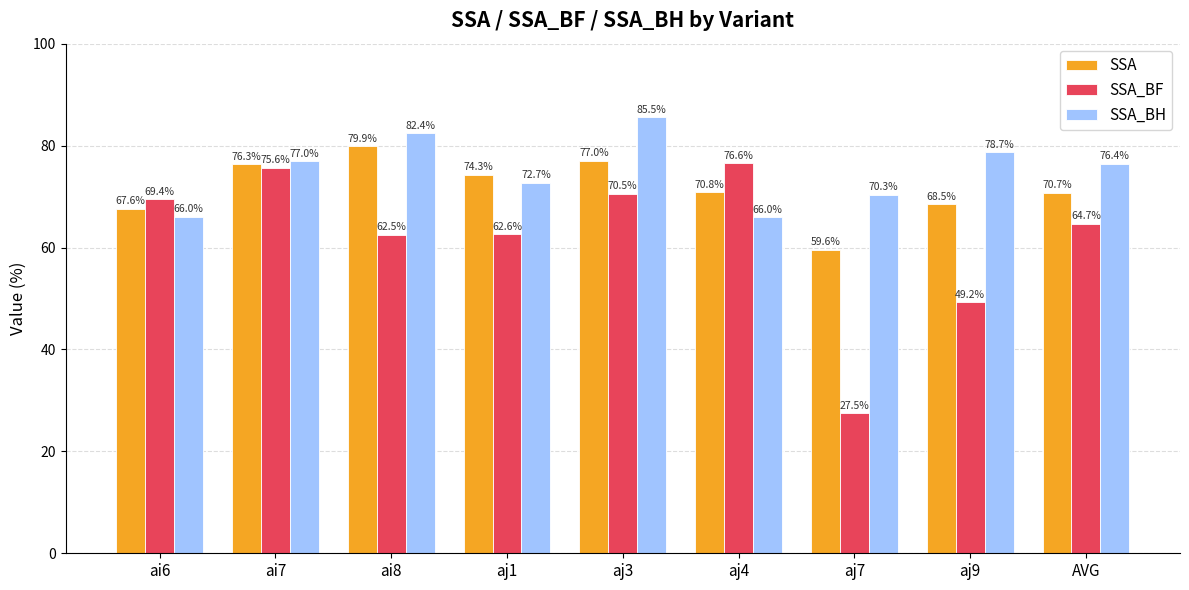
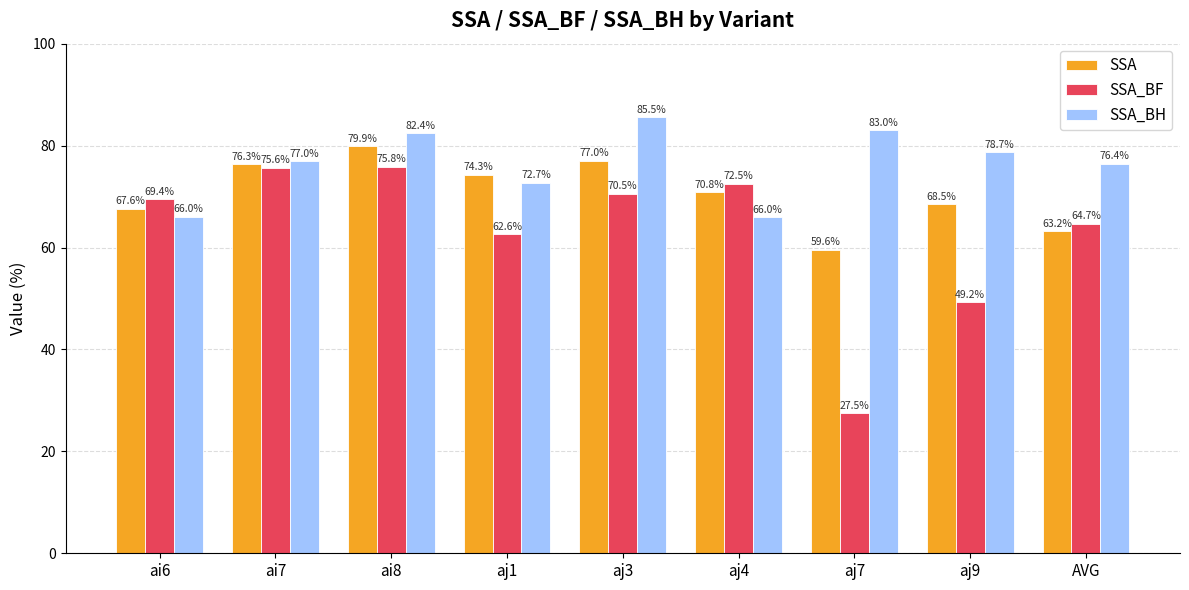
SSA_BF, ai8: 62.5% -> 75.8%
SSA_BF, aj4: 76.6% -> 72.5%
SSA_BH, aj7: 70.3% -> 83.0%
SSA, AVG: 70.7% -> 63.2%
